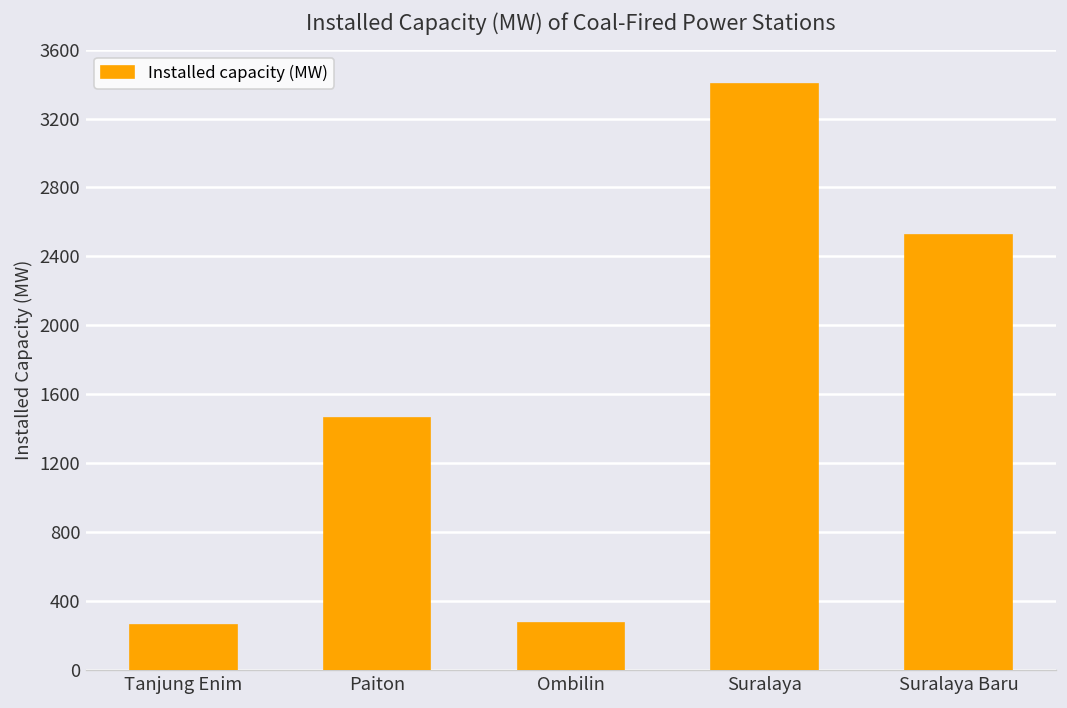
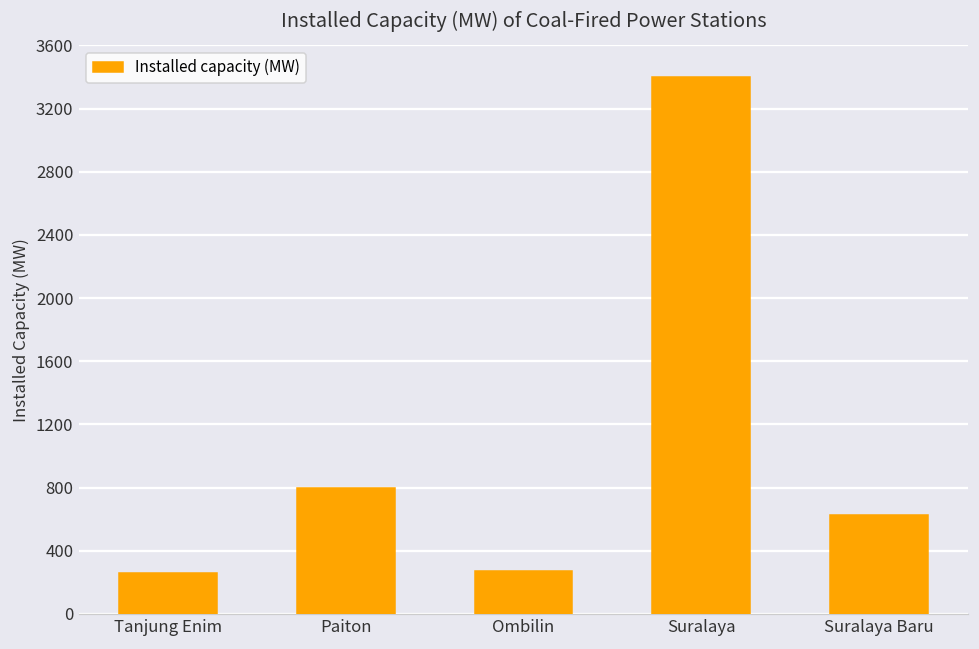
Paiton: 1460 -> 800
Suralaya Baru: 2520 -> 630
